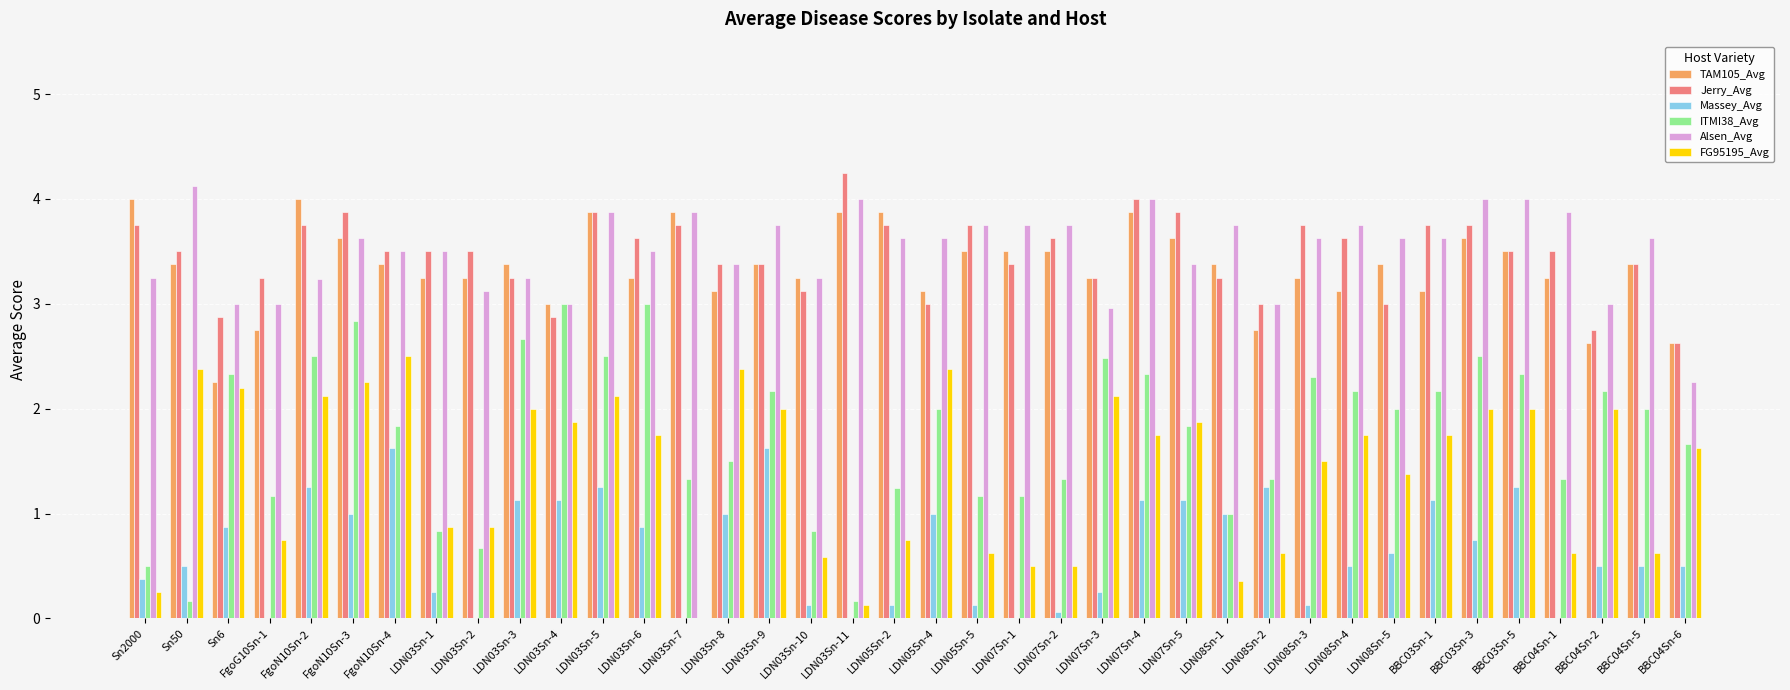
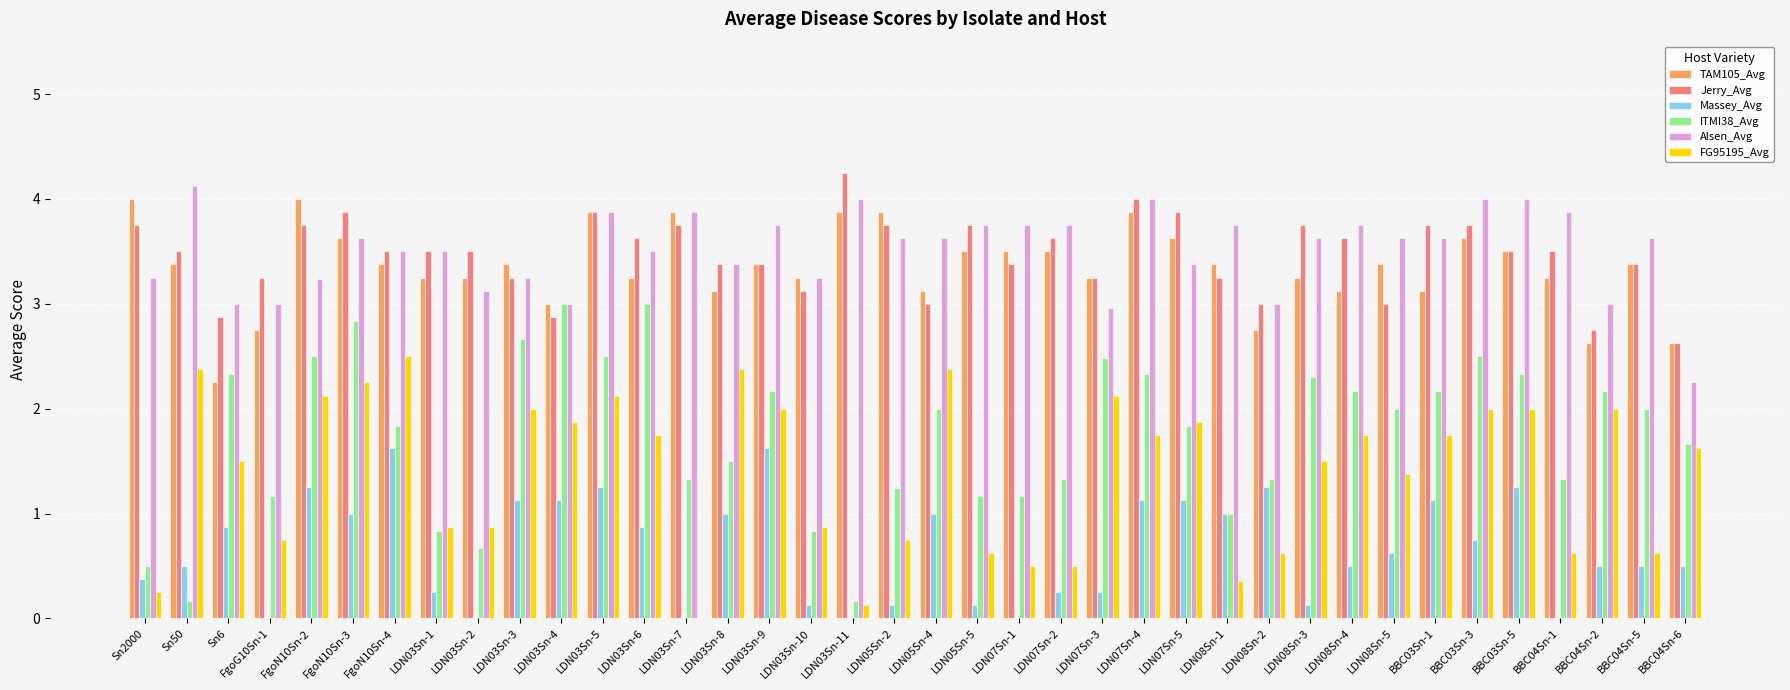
FG95195_Avg, Sn6: 2.2 -> 1.5
FG95195_Avg, LDN03Sn-10: 0.59 -> 0.88
Massey_Avg, LDN07Sn-2: 0.06 -> 0.25
